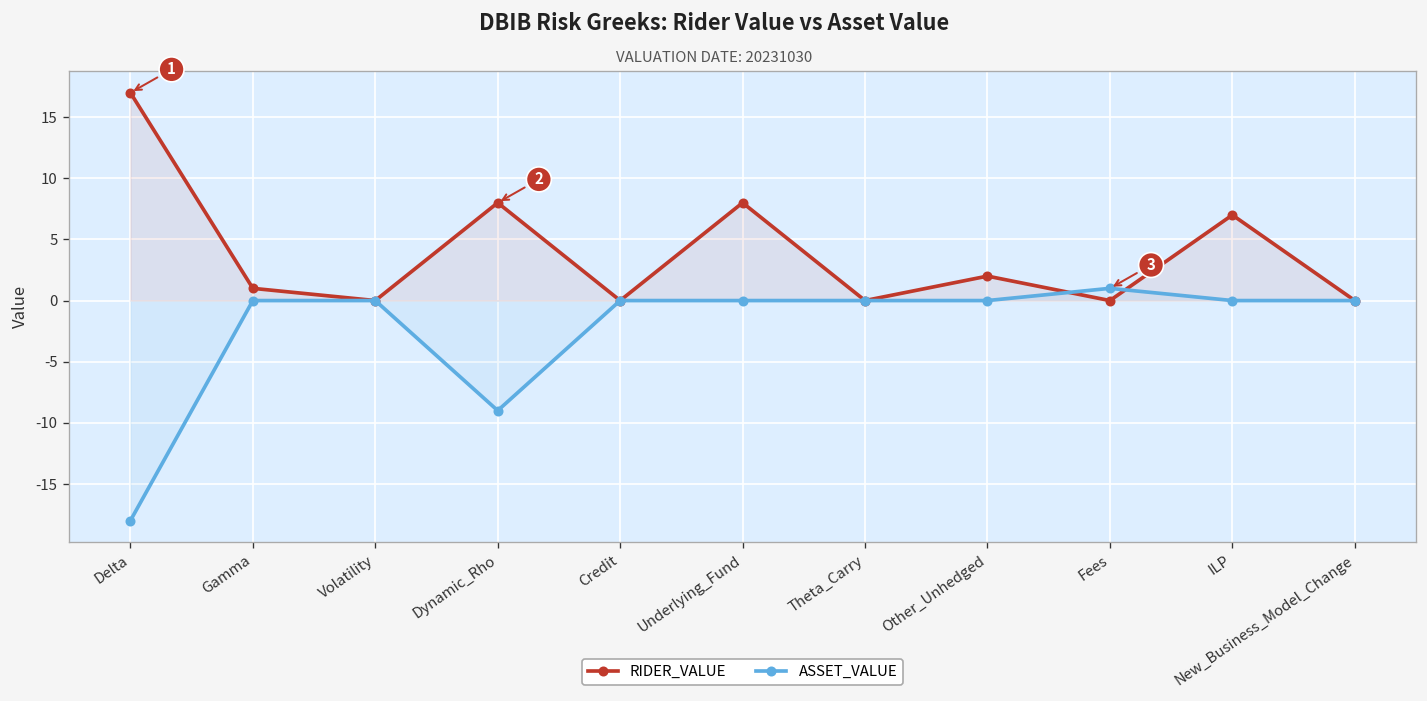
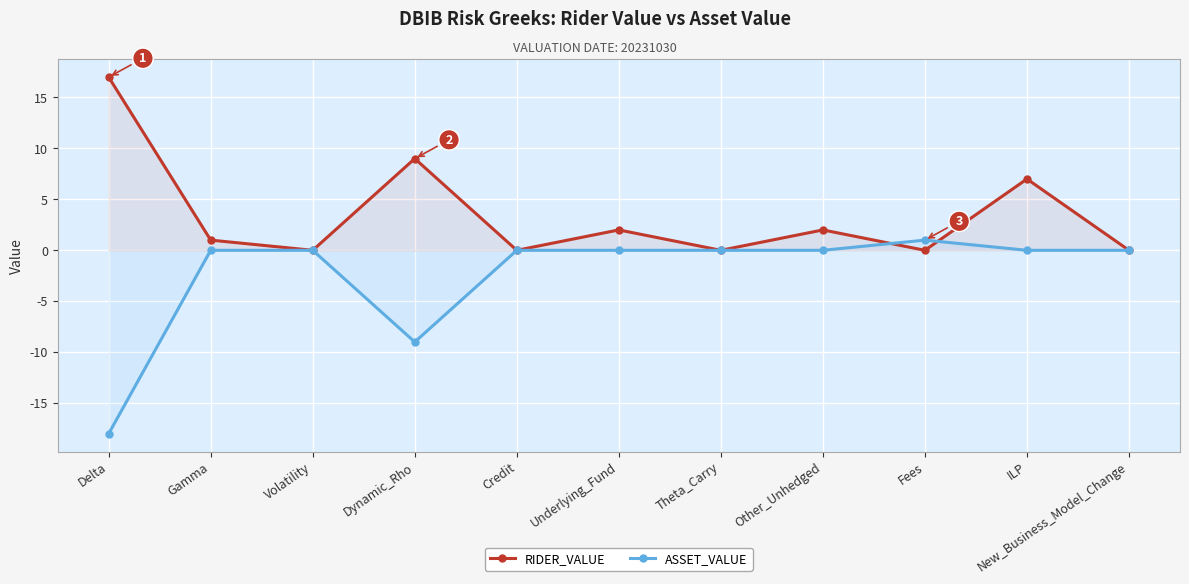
RIDER_VALUE, Dynamic_Rho: 8 -> 9
RIDER_VALUE, Underlying_Fund: 8 -> 2
